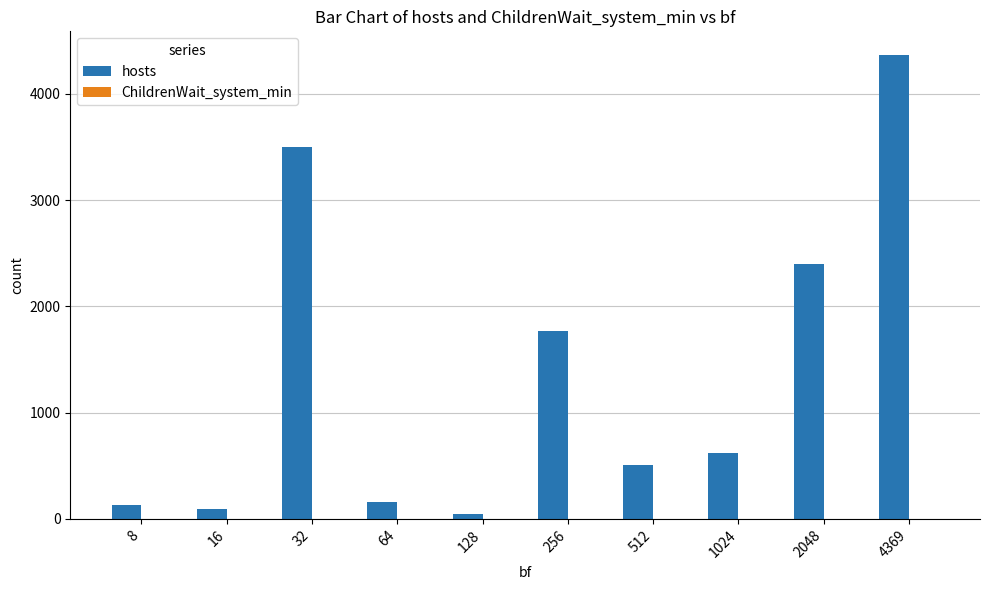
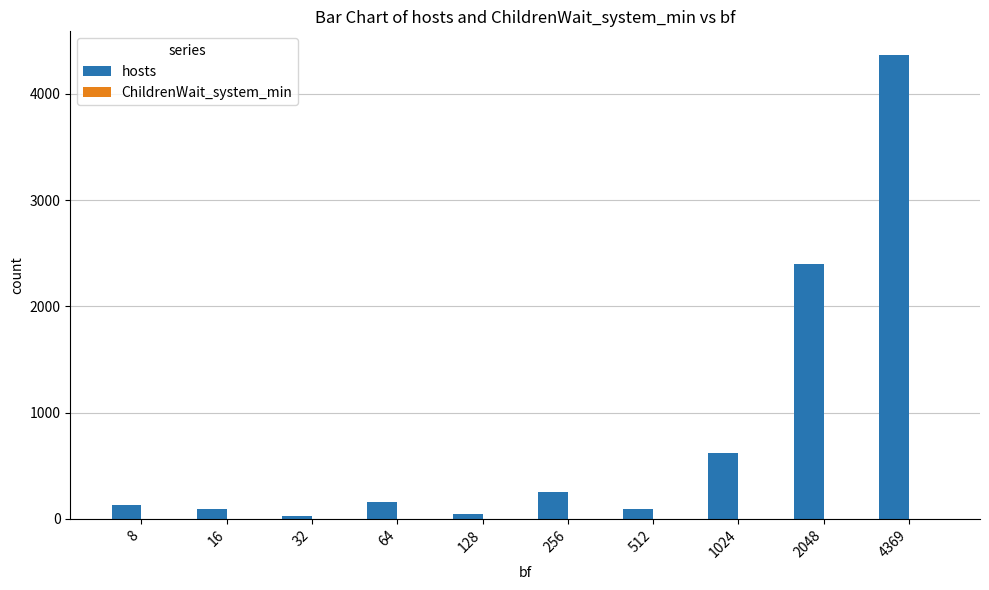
hosts, 32: 3500 -> 30
hosts, 256: 1770 -> 260
hosts, 512: 510 -> 100
